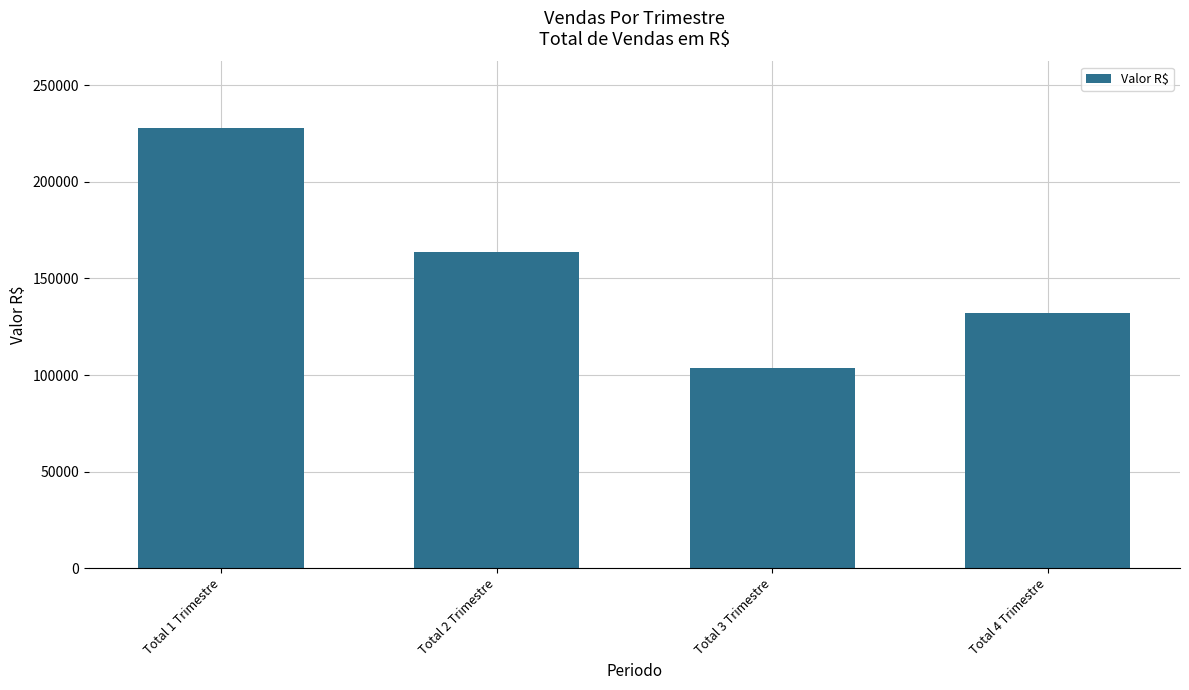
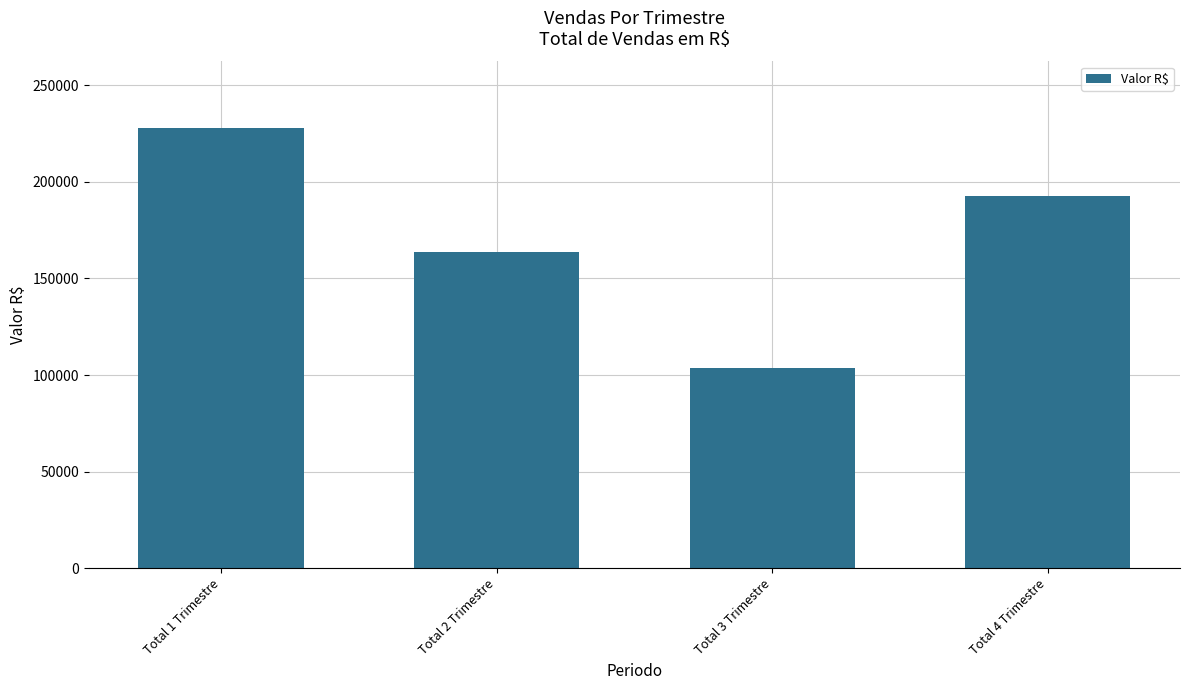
Total 4 Trimestre: 132000 -> 193000
